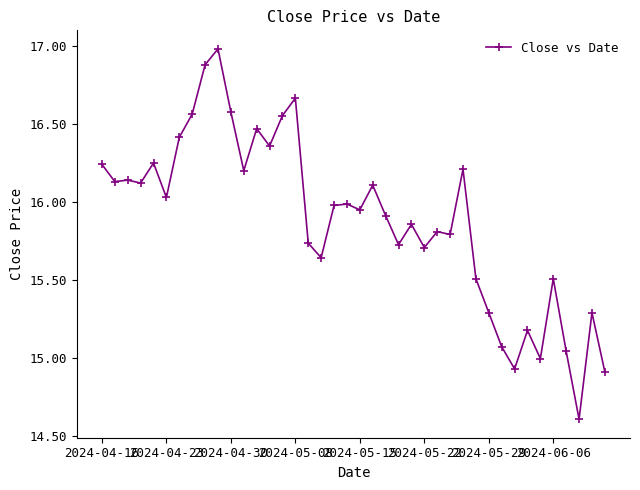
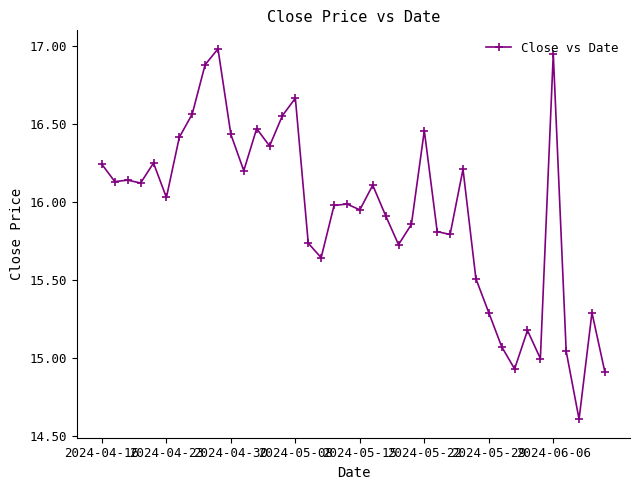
2024-04-30: 16.58 -> 16.43
2024-05-22: 15.71 -> 16.46
2024-06-06: 15.51 -> 16.95
